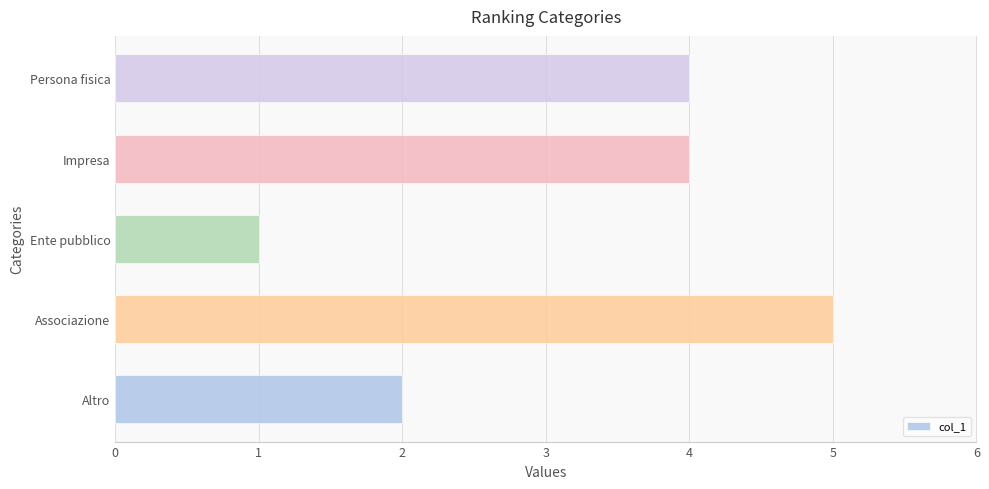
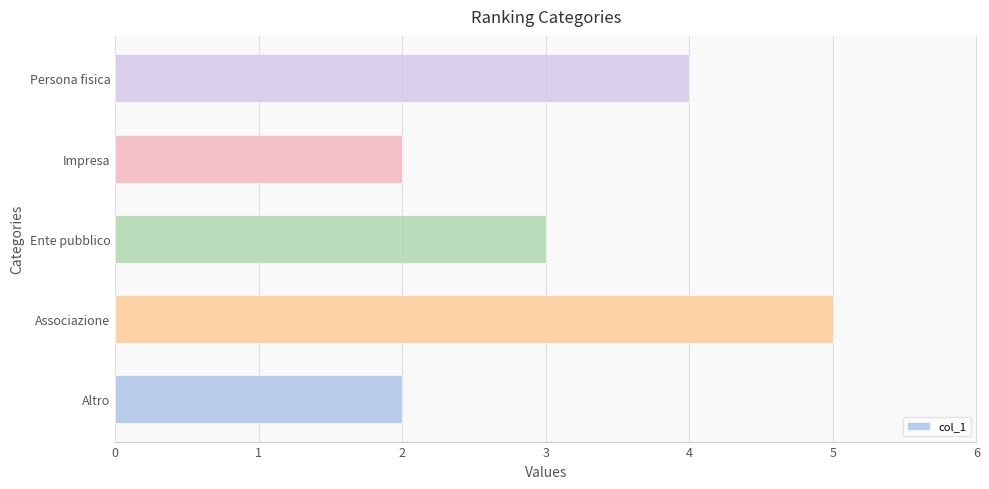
Impresa: 4 -> 2
Ente pubblico: 1 -> 3
